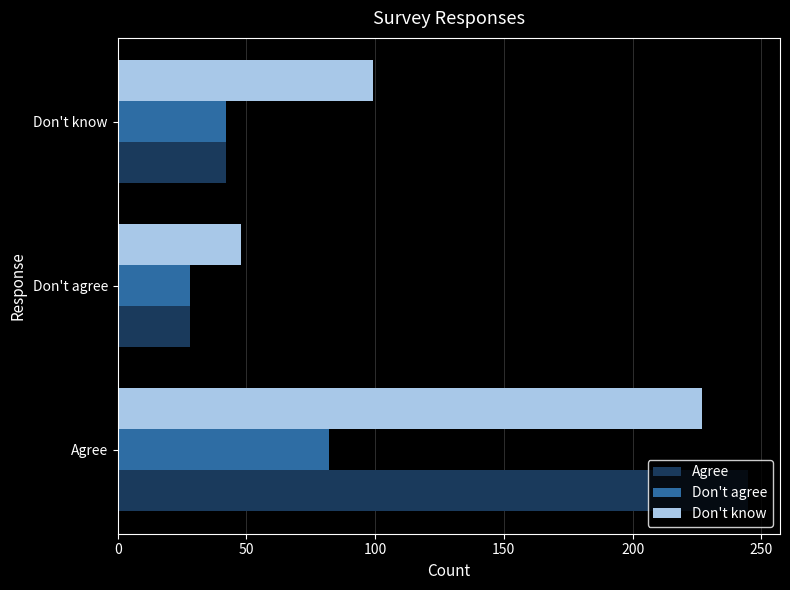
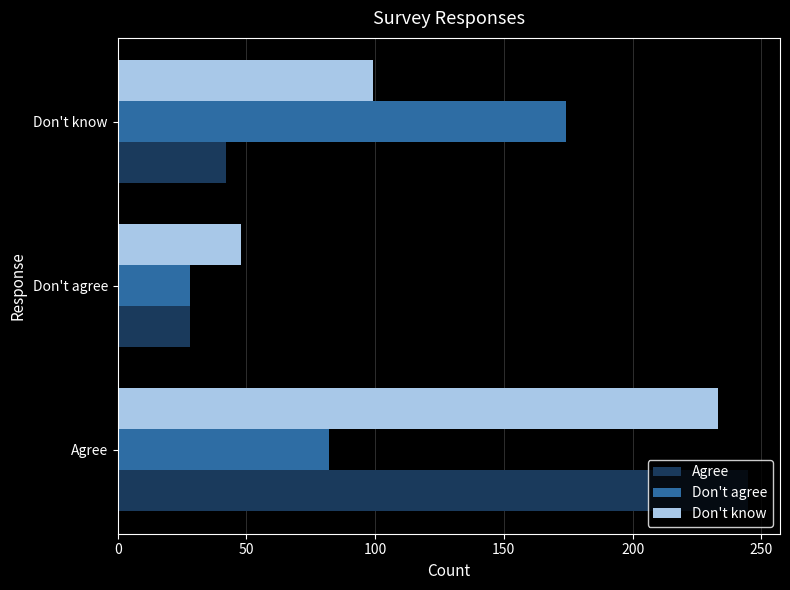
Don't agree, Don't know: 42 -> 174
Don't know, Agree: 227 -> 233
